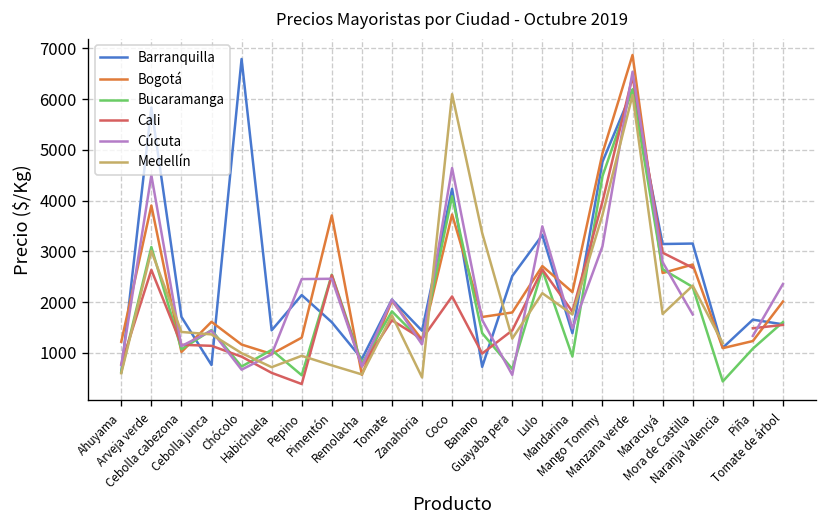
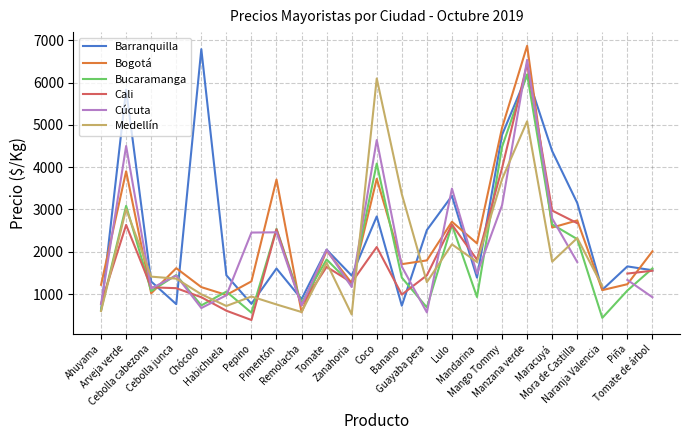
Barranquilla, Cebolla cabezona: 1700 -> 1300
Barranquilla, Pepino: 2100 -> 800
Barranquilla, Coco: 4200 -> 2800
Medellín, Manzana verde: 6100 -> 5100
Barranquilla, Maracuyá: 3100 -> 4400
Cúcuta, Tomate de árbol: 2400 -> 900
